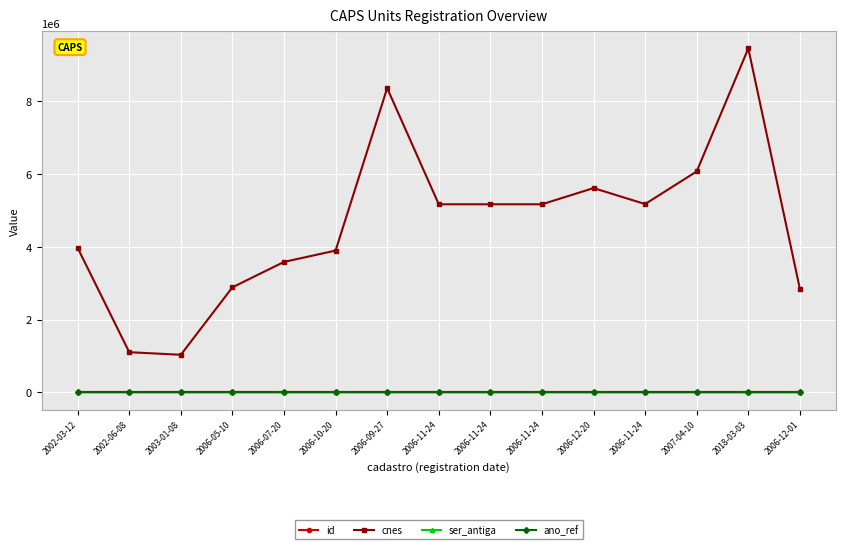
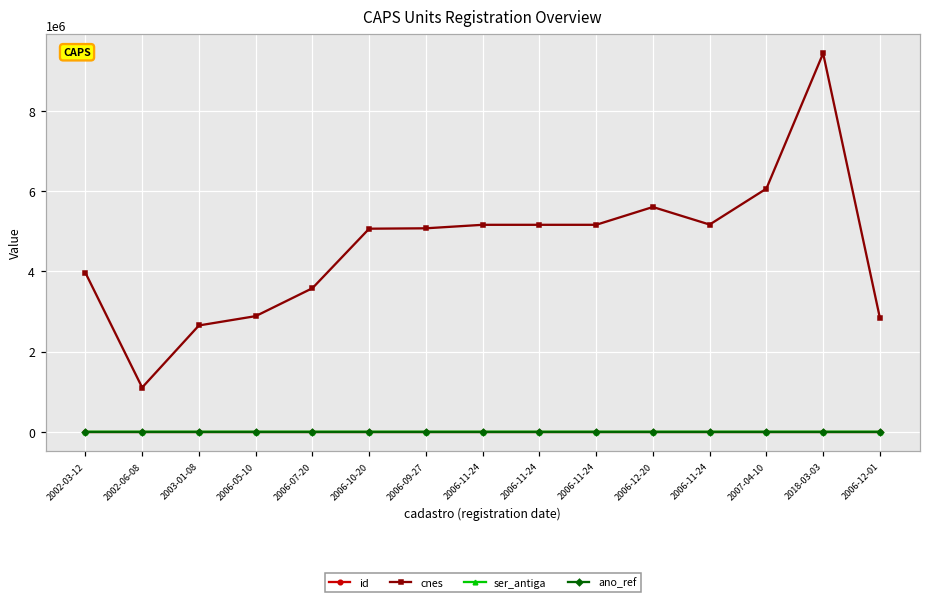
cnes, 2003-01-08: 1000000 -> 2700000
cnes, 2006-10-20: 3900000 -> 5100000
cnes, 2006-09-27: 8300000 -> 5100000
